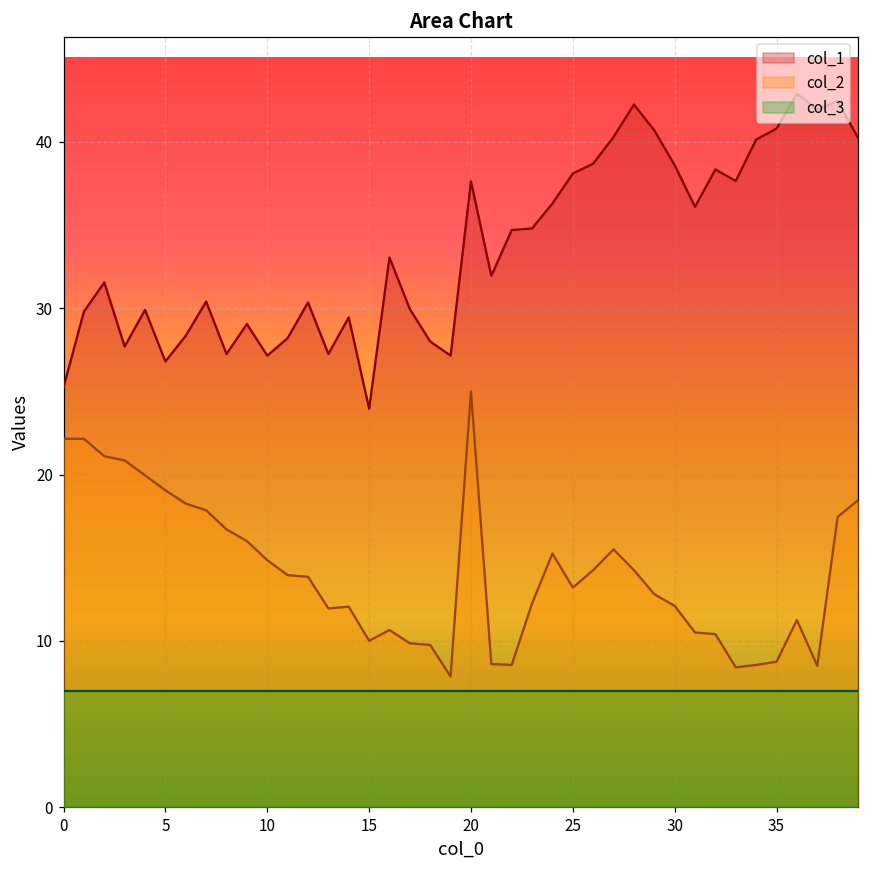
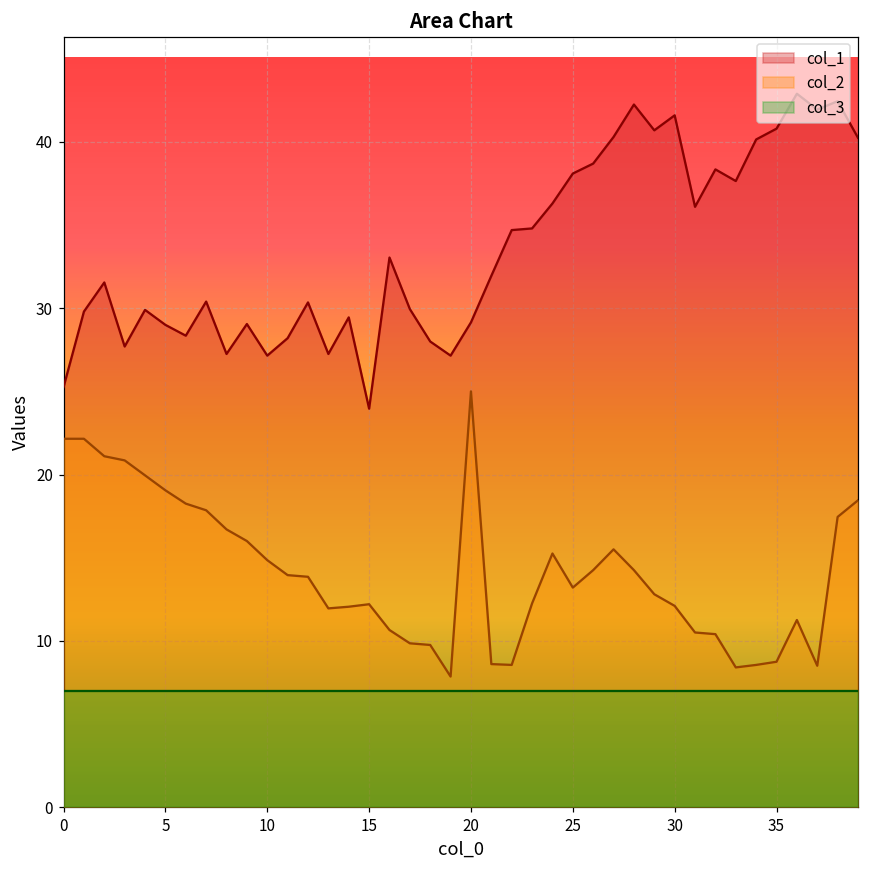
col_1, 5: 26.8 -> 29.0
col_2, 15: 10.0 -> 12.2
col_1, 20: 37.6 -> 29.2
col_1, 30: 38.6 -> 41.6
